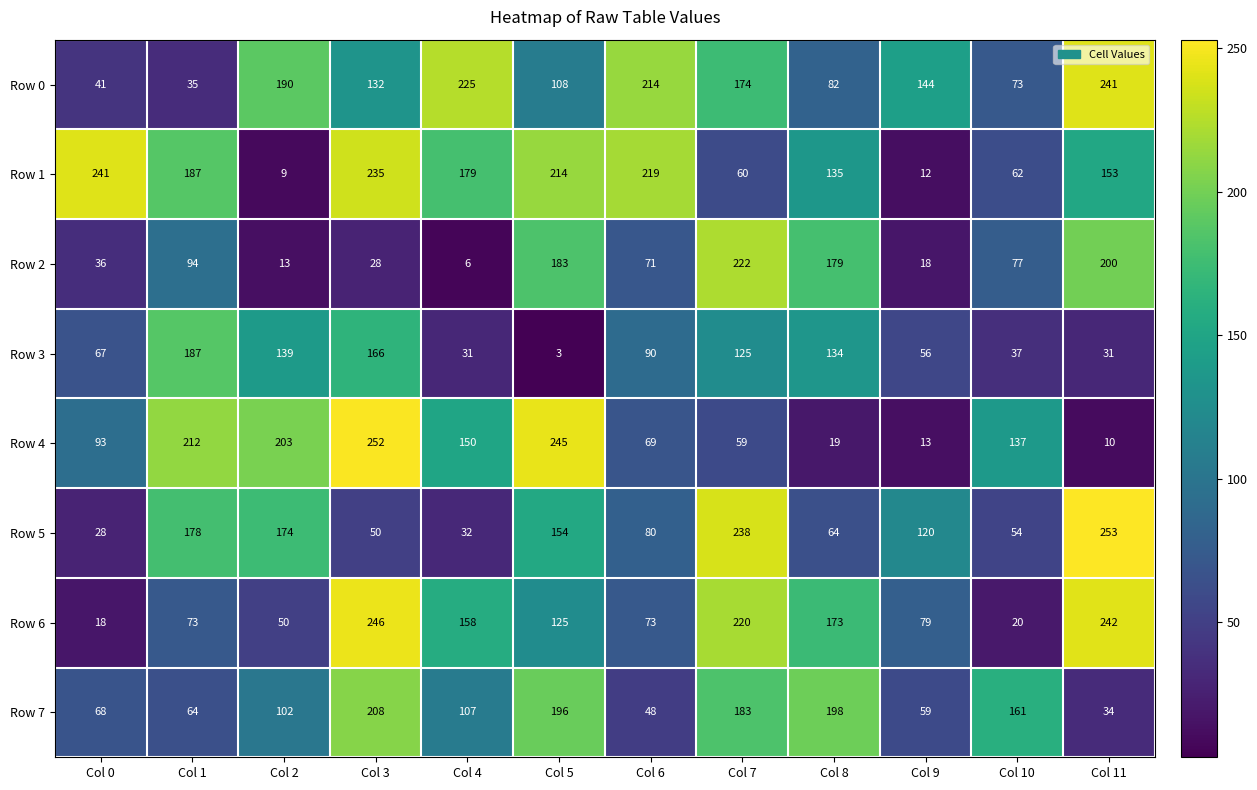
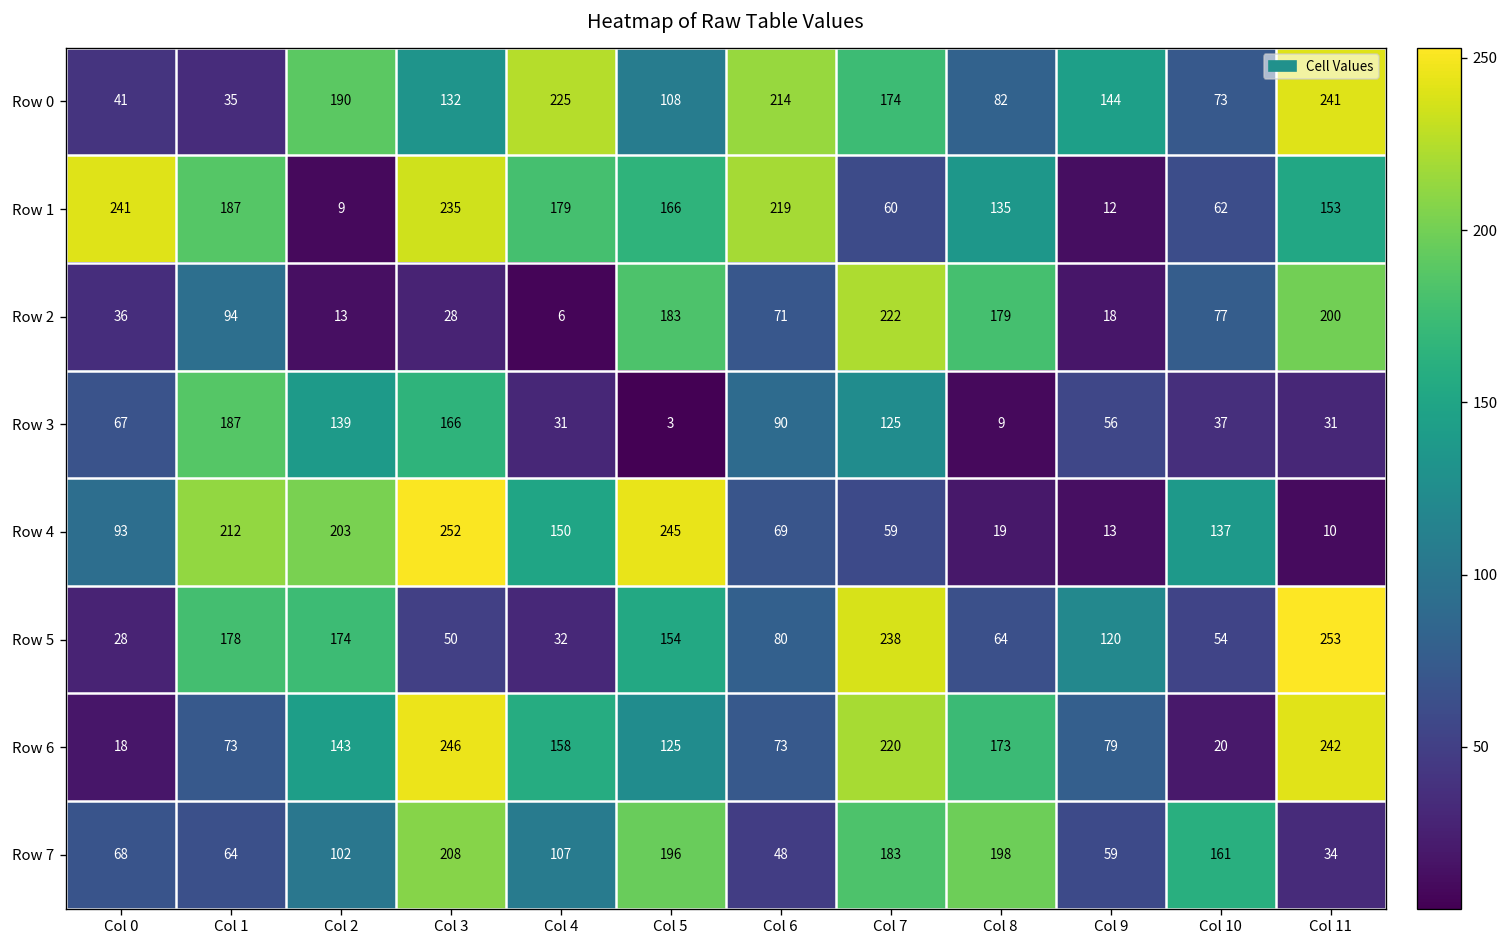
Row 1, Col 5: 214 -> 166
Row 3, Col 8: 134 -> 9
Row 6, Col 2: 50 -> 143
